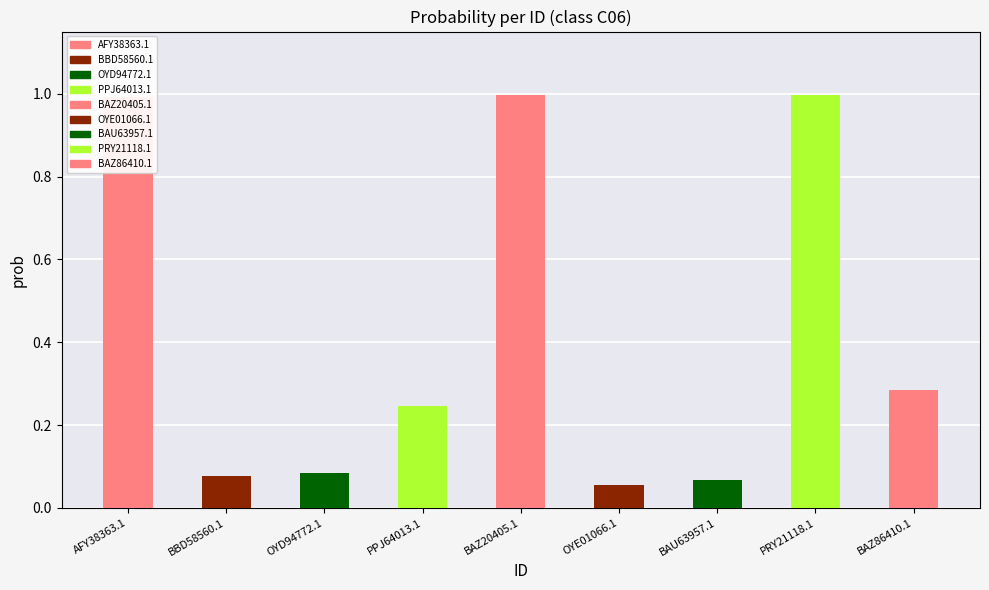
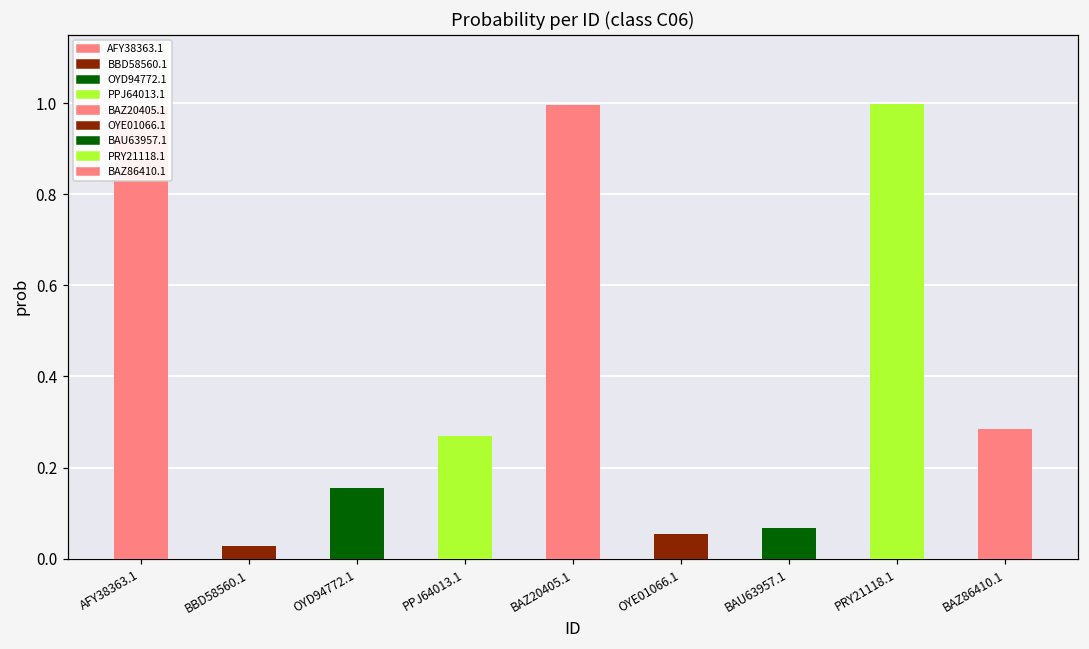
BBD58560.1: 0.08 -> 0.03
OYD94772.1: 0.08 -> 0.16
PPJ64013.1: 0.25 -> 0.27
